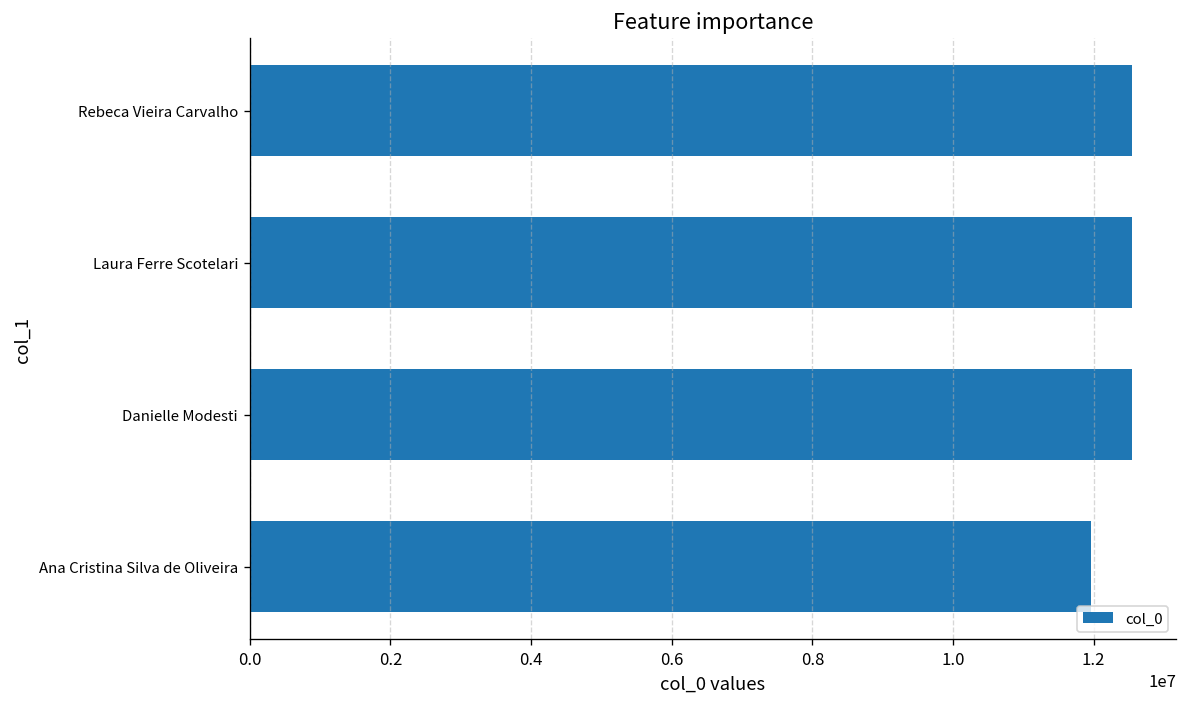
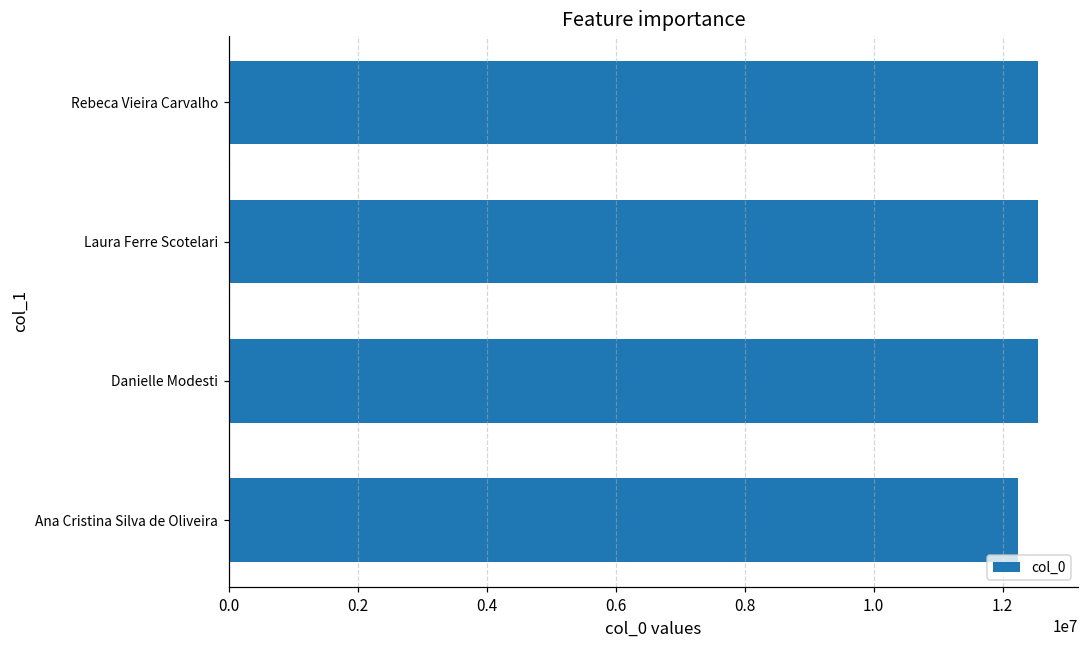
Ana Cristina Silva de Oliveira: 12000000 -> 12200000
